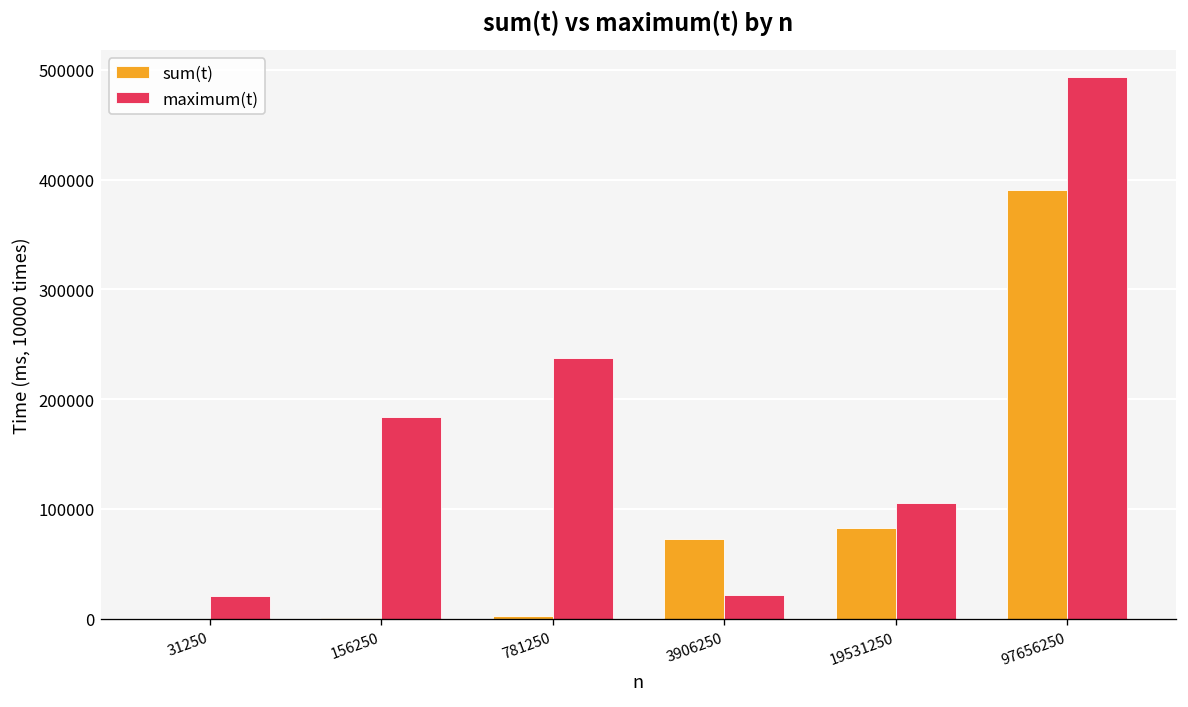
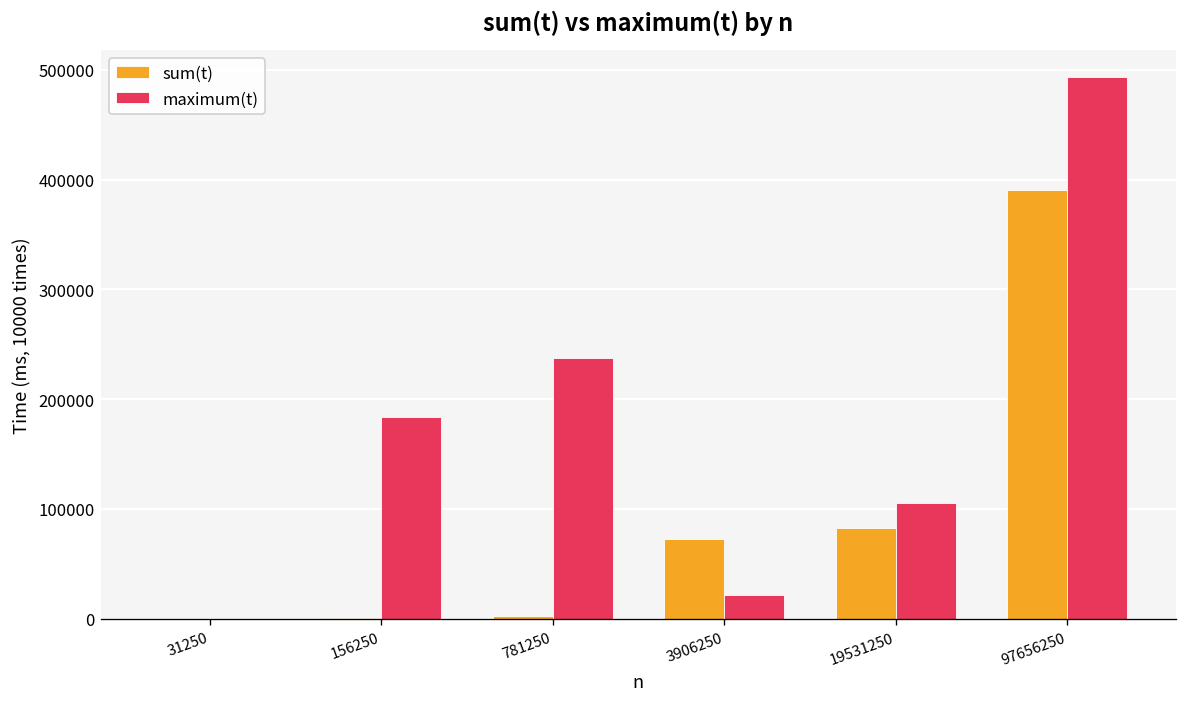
maximum(t), 31250: 20000 -> 0
